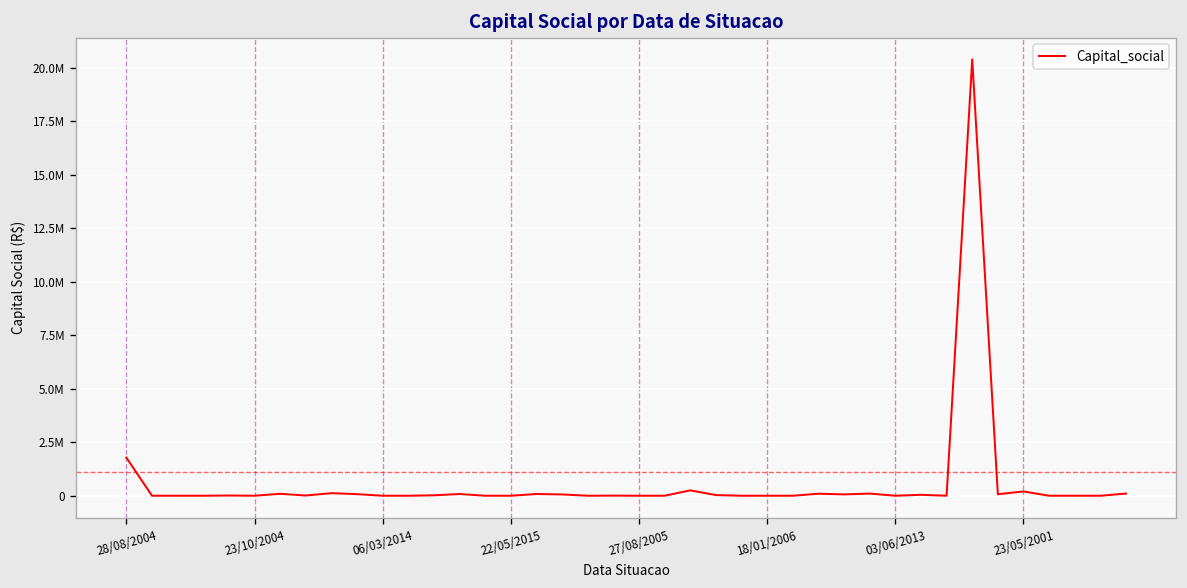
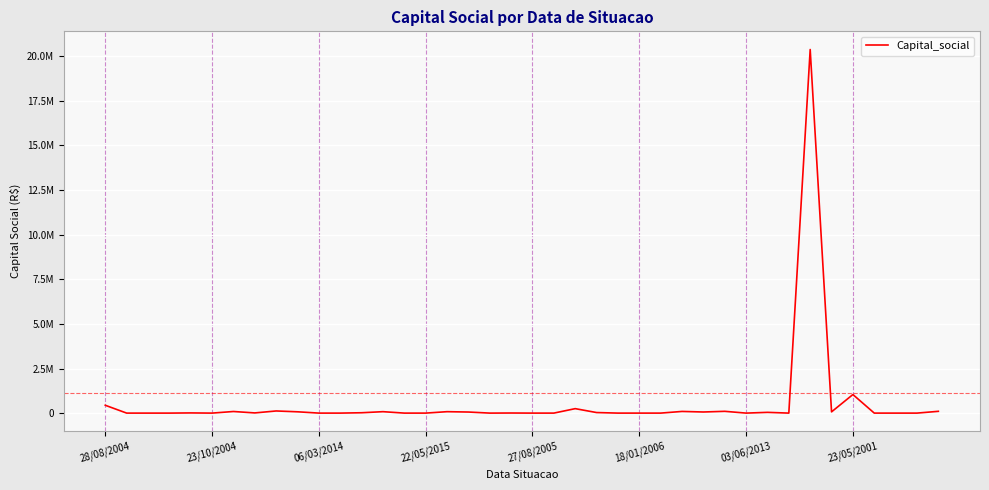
28/08/2004: 1800000 -> 400000
23/05/2001: 200000 -> 1000000
